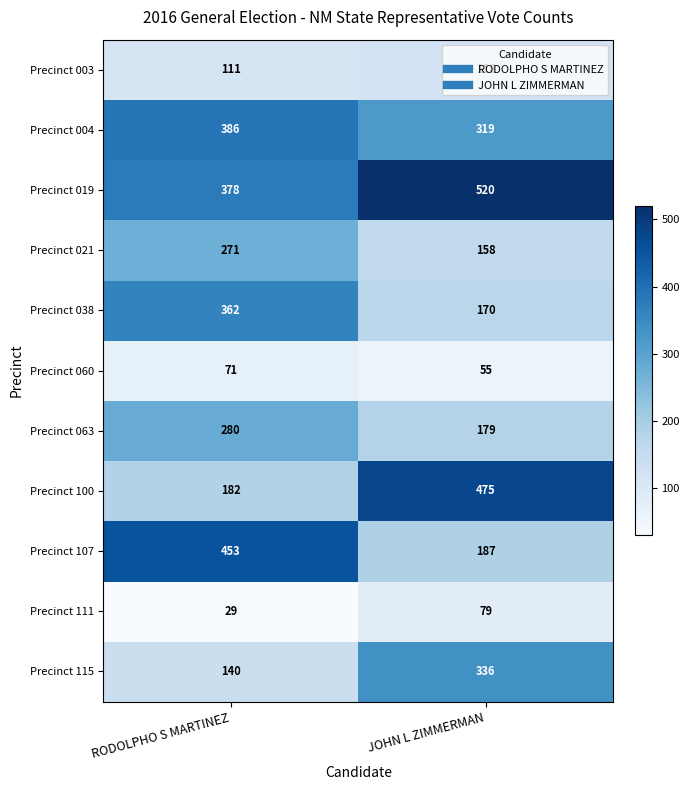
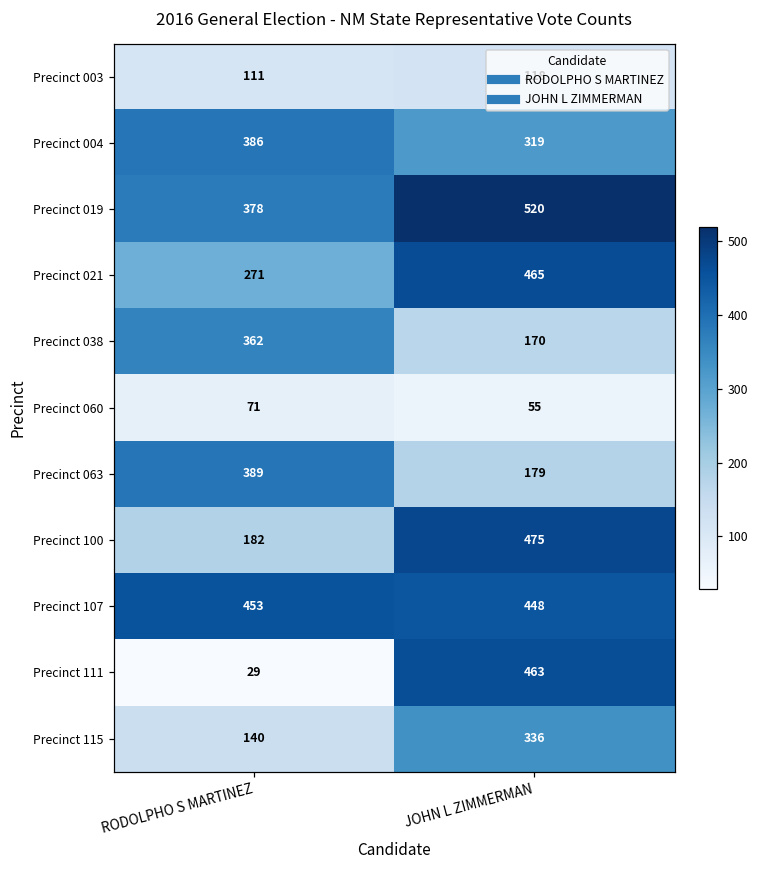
Precinct 021, JOHN L ZIMMERMAN: 158 -> 465
Precinct 063, RODOLPHO S MARTINEZ: 280 -> 389
Precinct 107, JOHN L ZIMMERMAN: 187 -> 448
Precinct 111, JOHN L ZIMMERMAN: 79 -> 463
